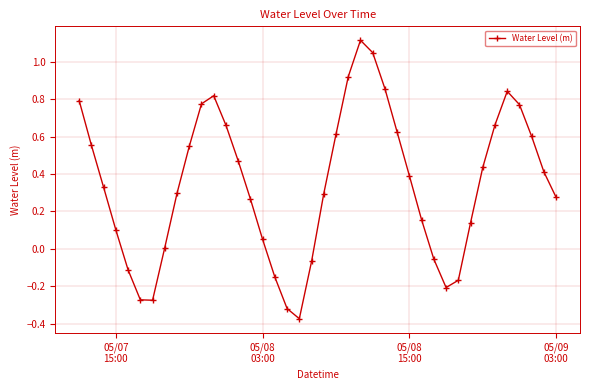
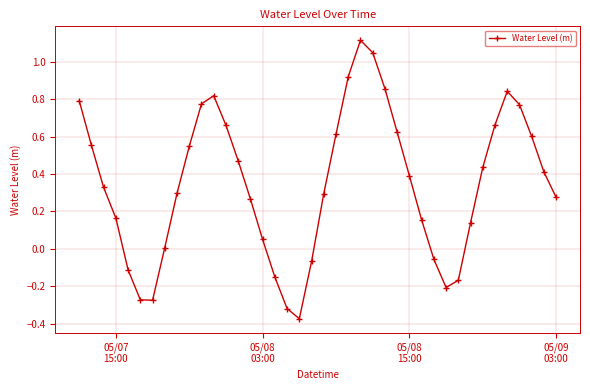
05/07 15:00: 0.10 -> 0.16
